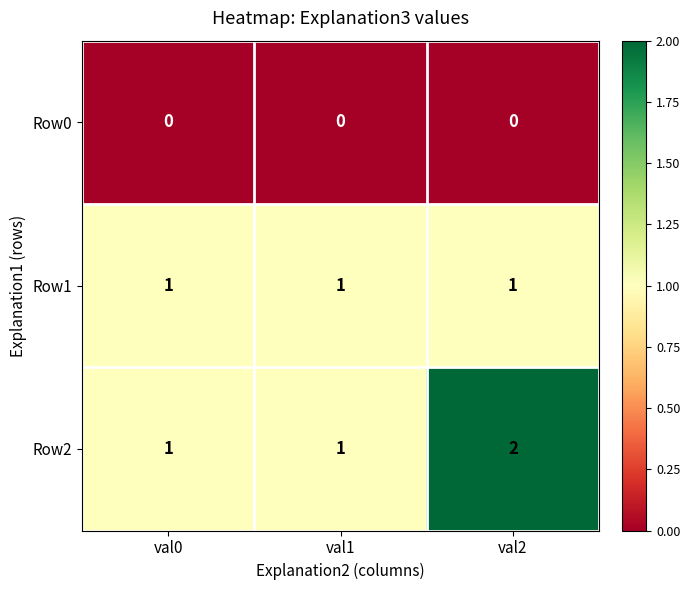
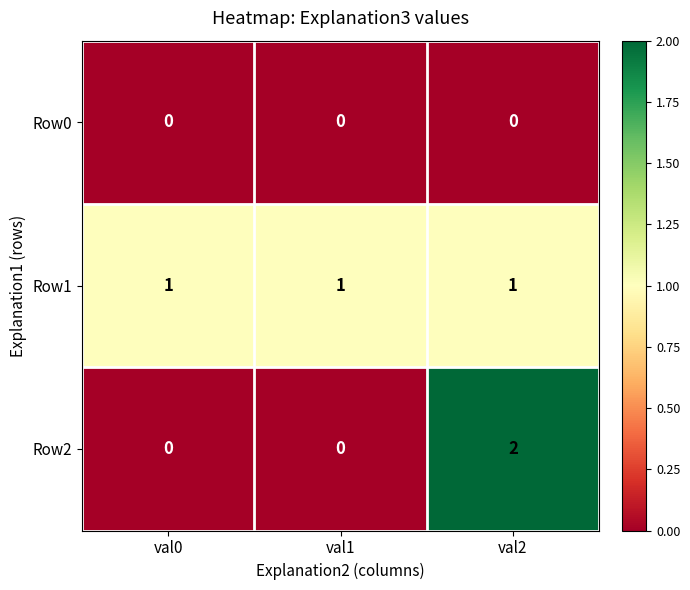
Row2, val0: 1 -> 0
Row2, val1: 1 -> 0
